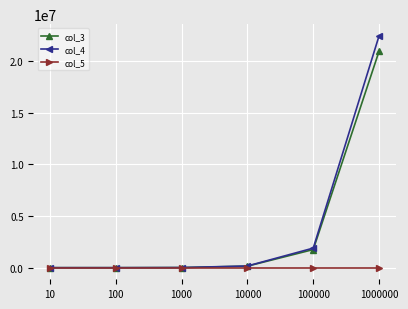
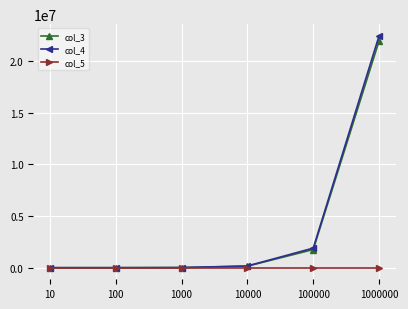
col_3, 1000000: 20900000 -> 21900000
